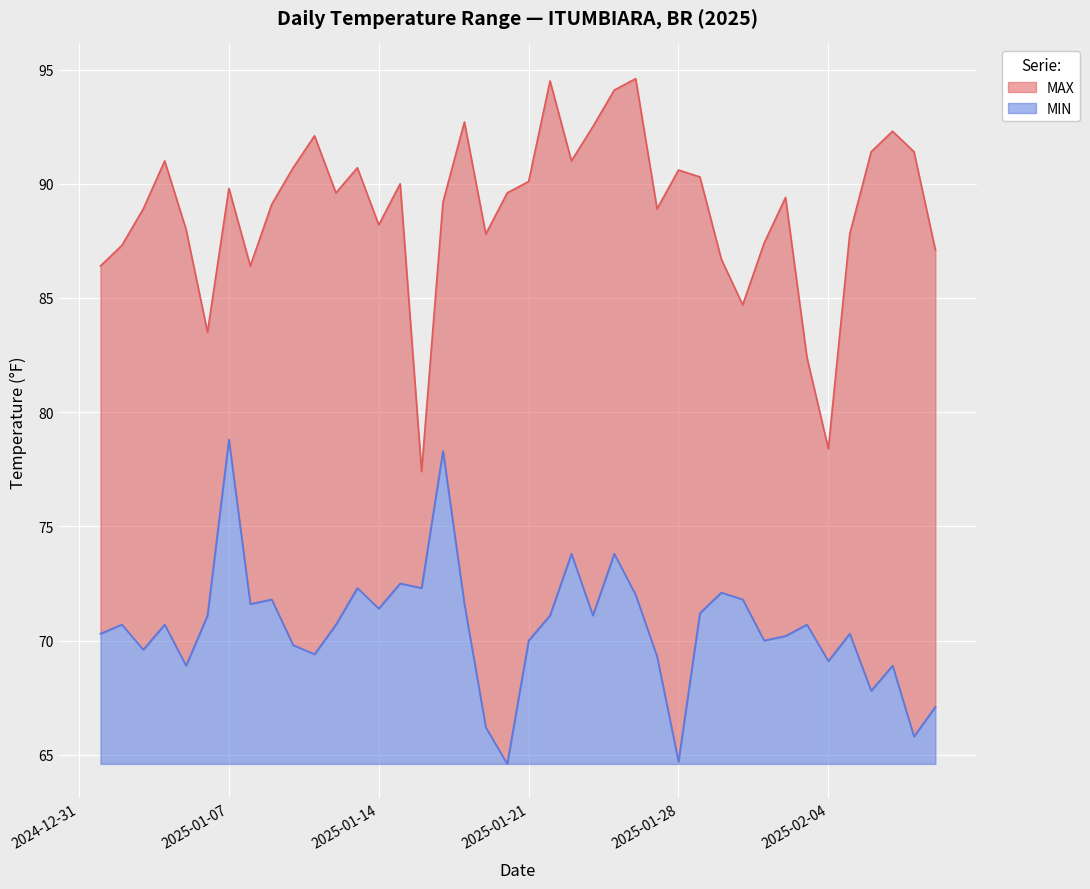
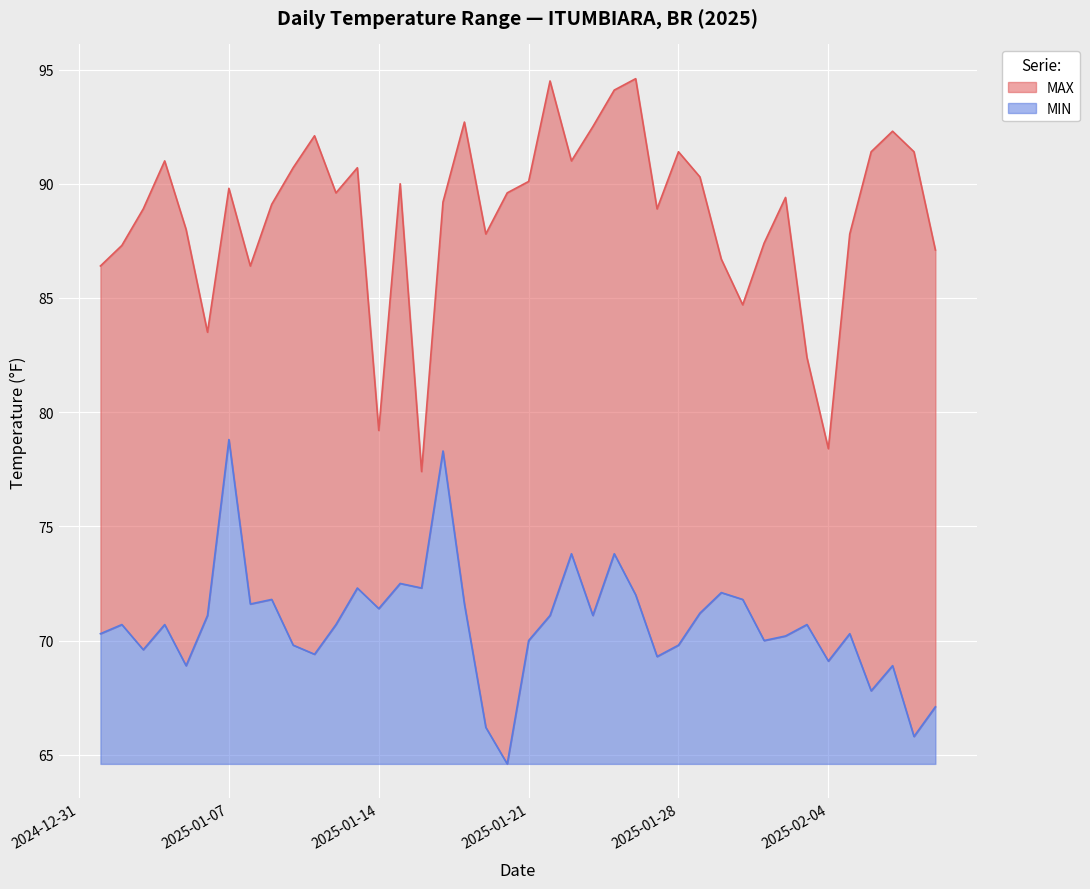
MAX, 2025-01-14: 88.2 -> 79.2
MAX, 2025-01-28: 90.6 -> 91.4
MIN, 2025-01-28: 64.7 -> 69.8
